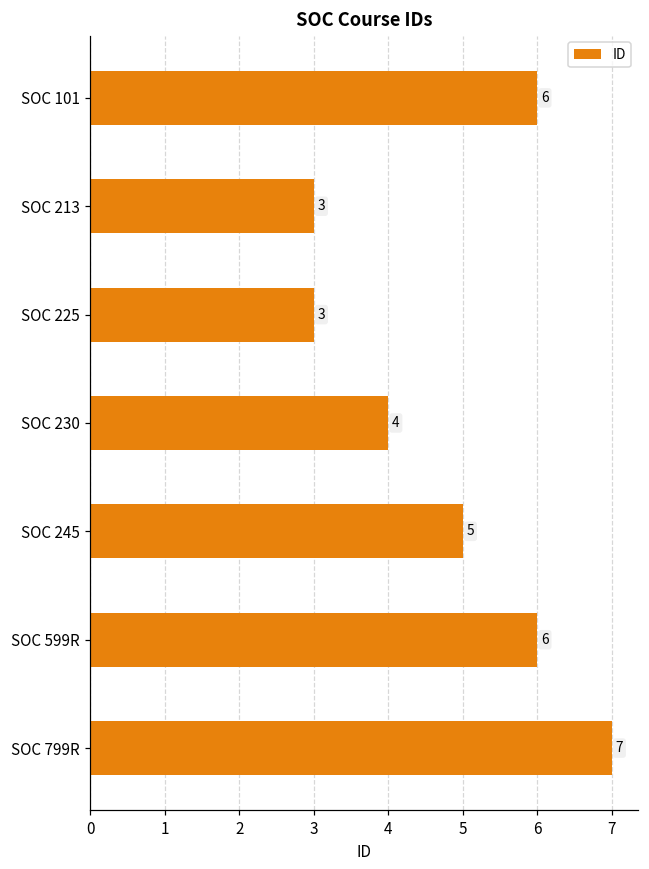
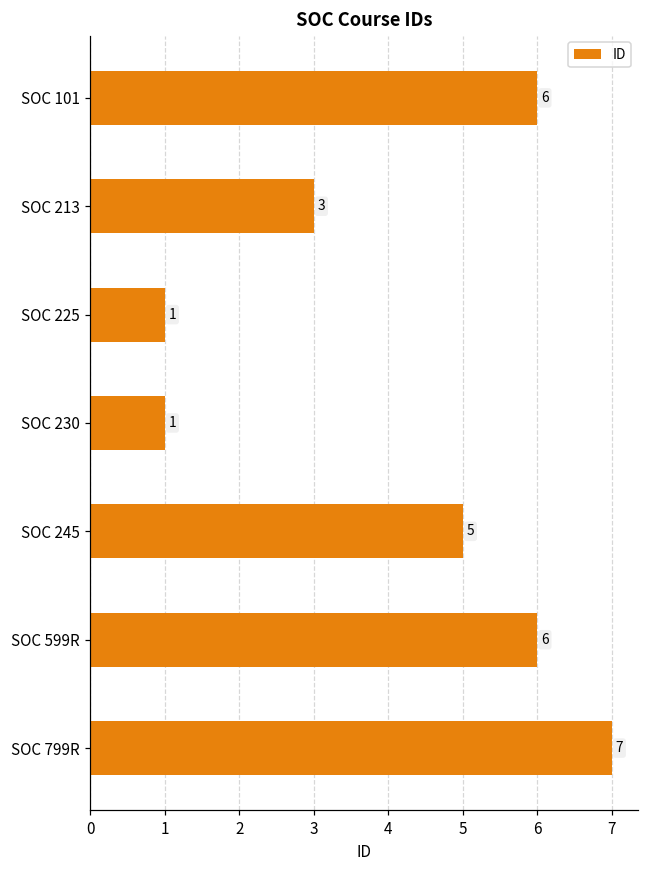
SOC 225: 3 -> 1
SOC 230: 4 -> 1
